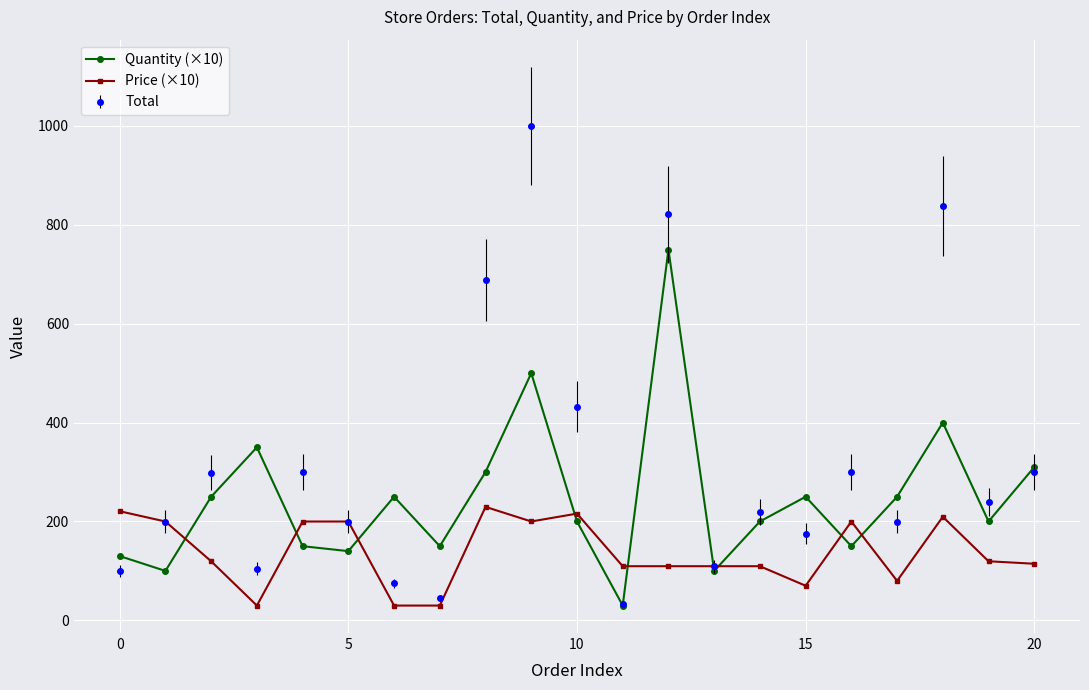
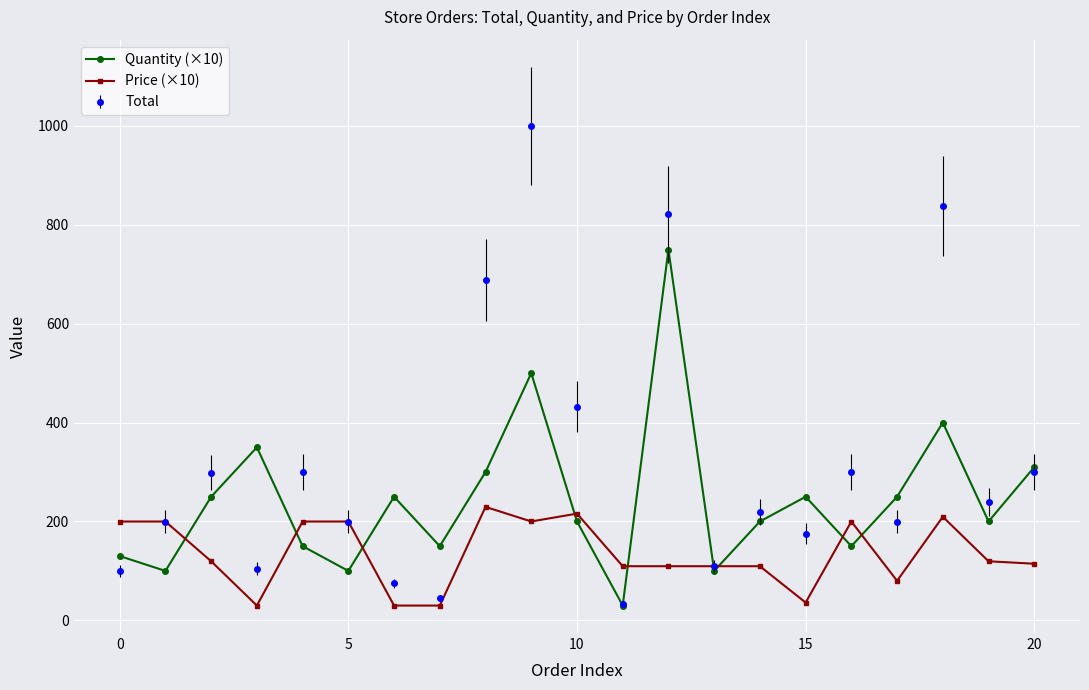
Price (×10), 0: 220 -> 200
Quantity (×10), 5: 140 -> 100
Price (×10), 15: 70 -> 40
